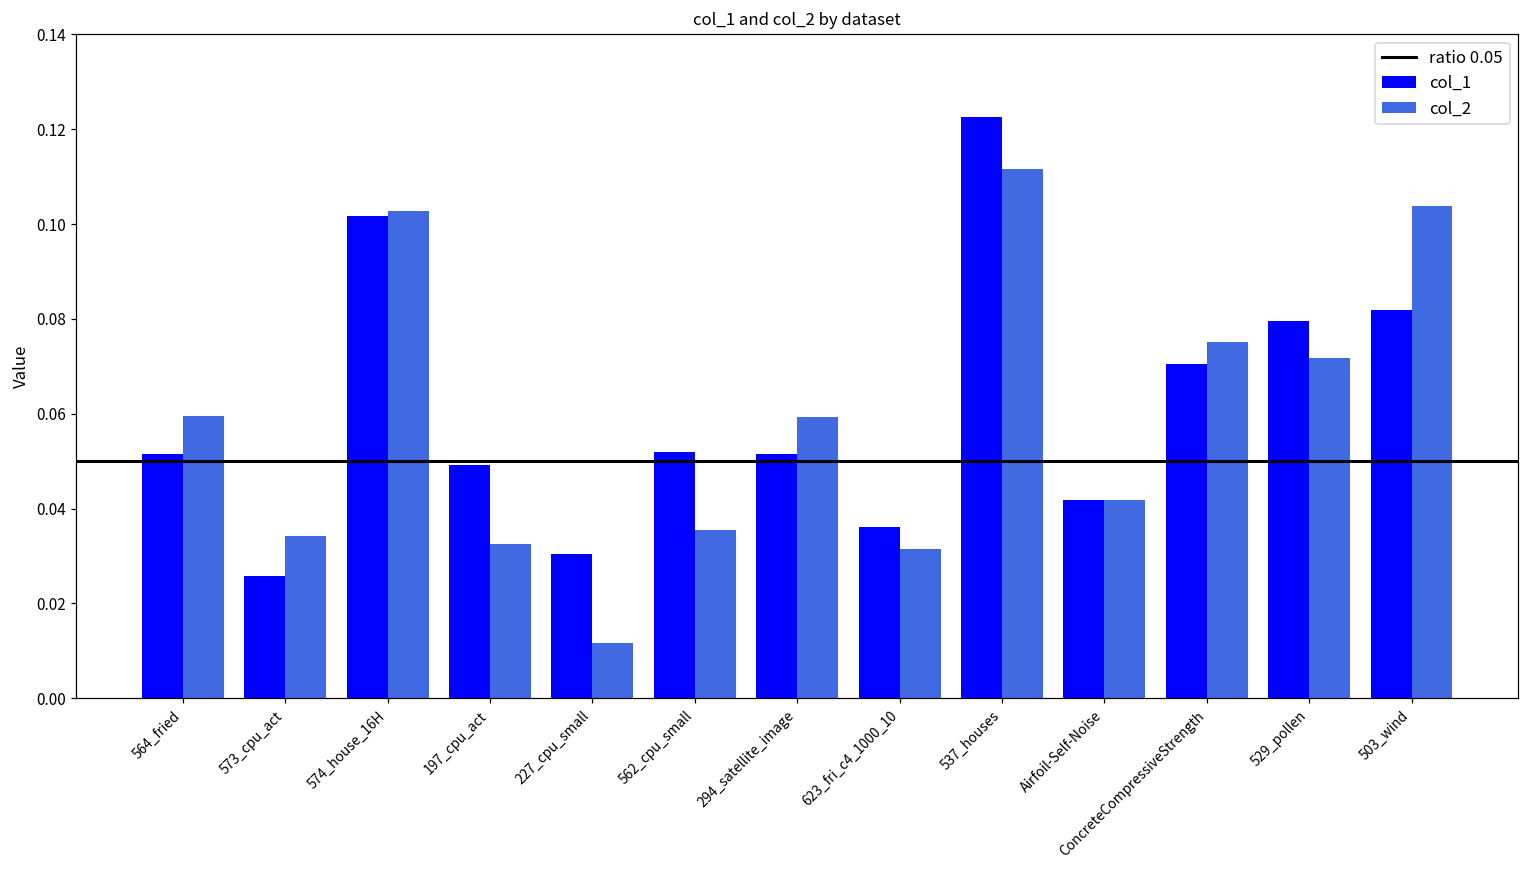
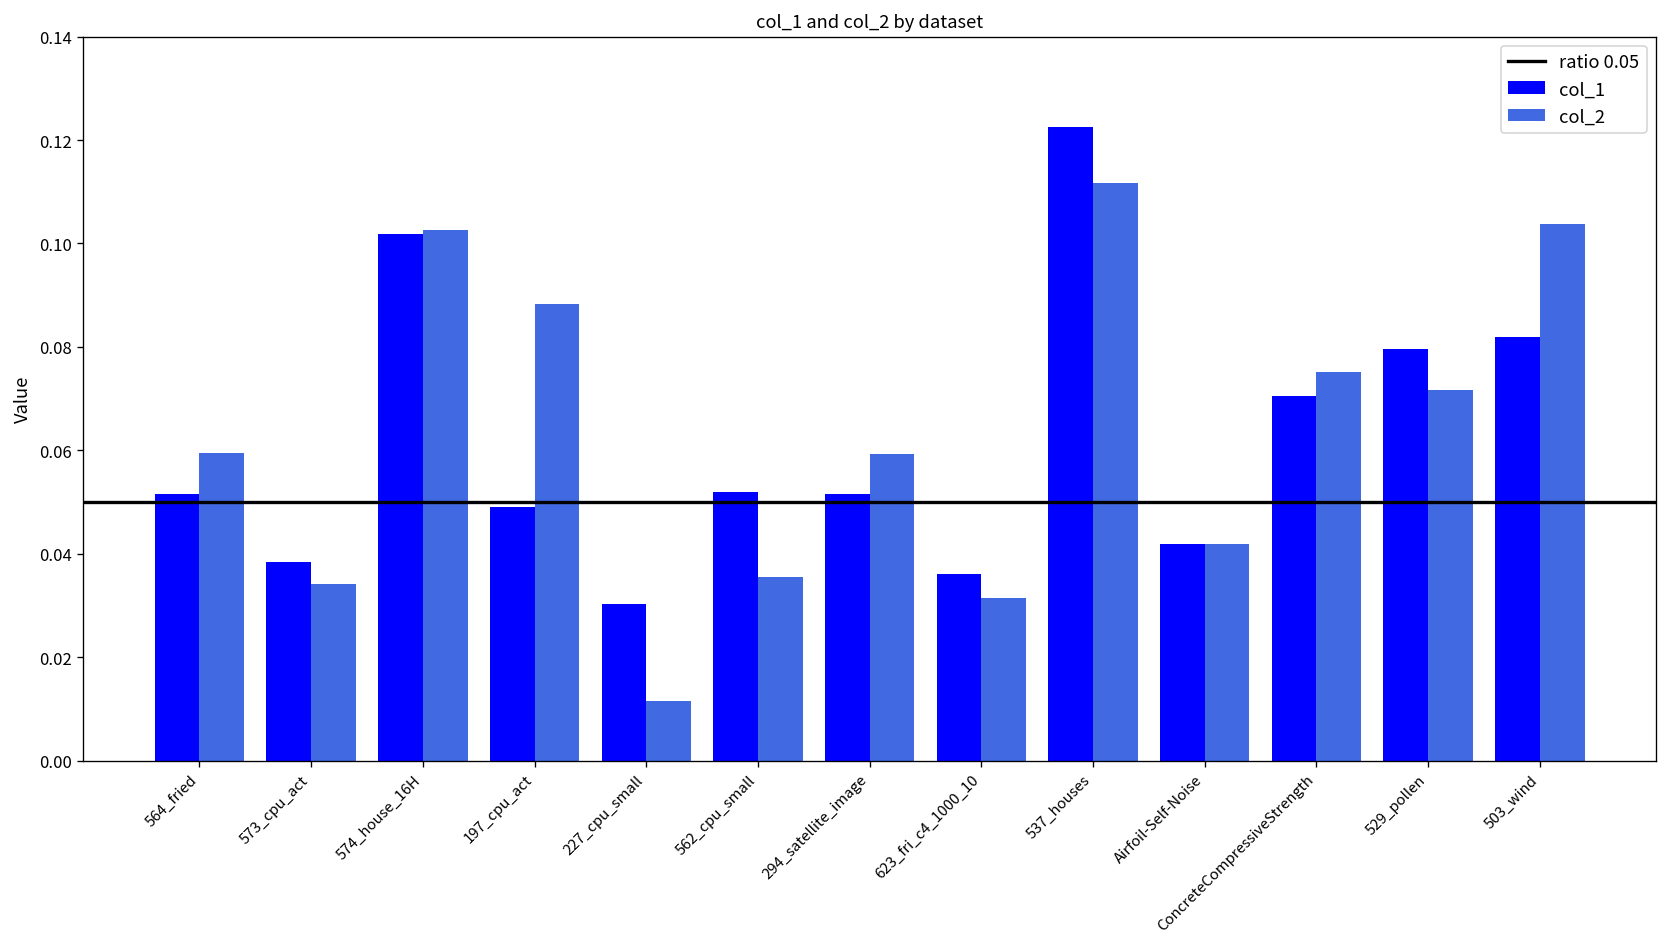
col_1, 573_cpu_act: 0.026 -> 0.038
col_2, 197_cpu_act: 0.033 -> 0.088
